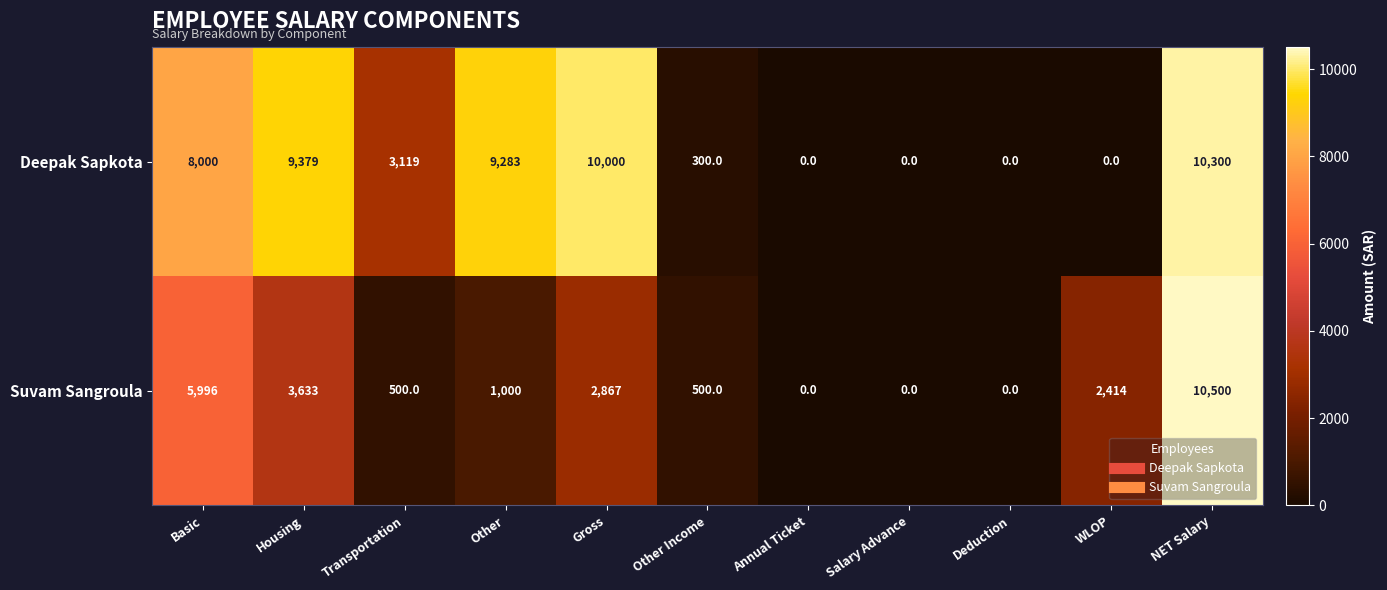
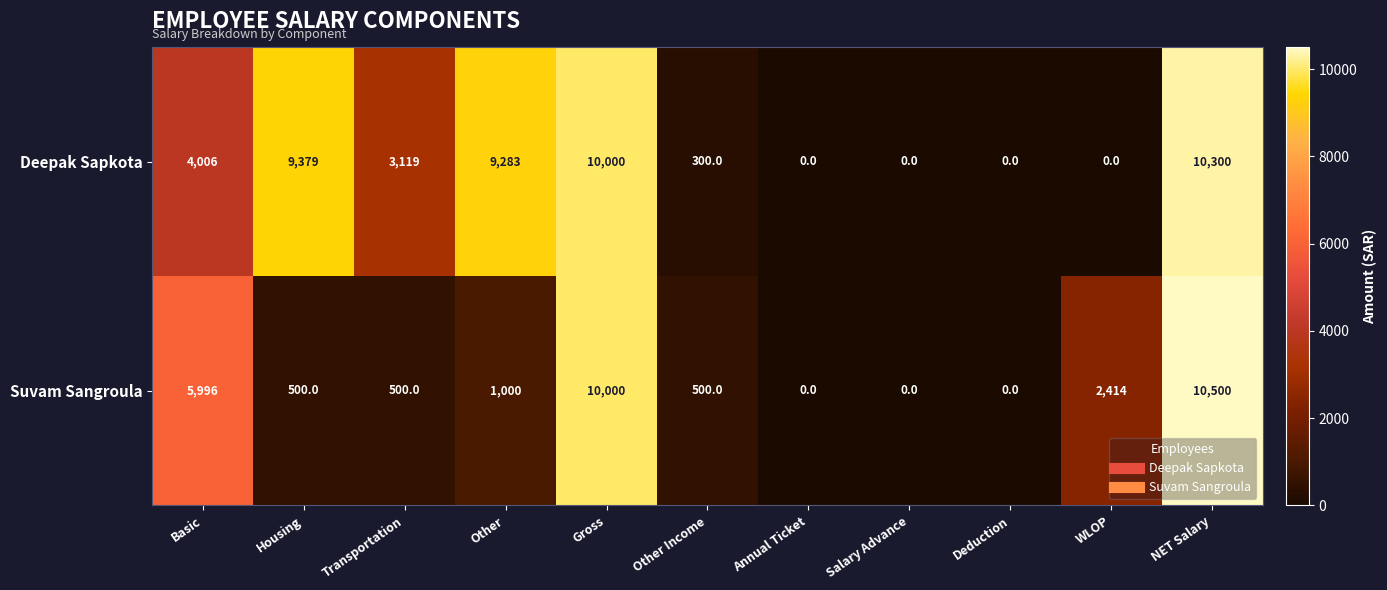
Deepak Sapkota, Basic: 8,000 -> 4,006
Suvam Sangroula, Housing: 3,633 -> 500.0
Suvam Sangroula, Gross: 2,867 -> 10,000
